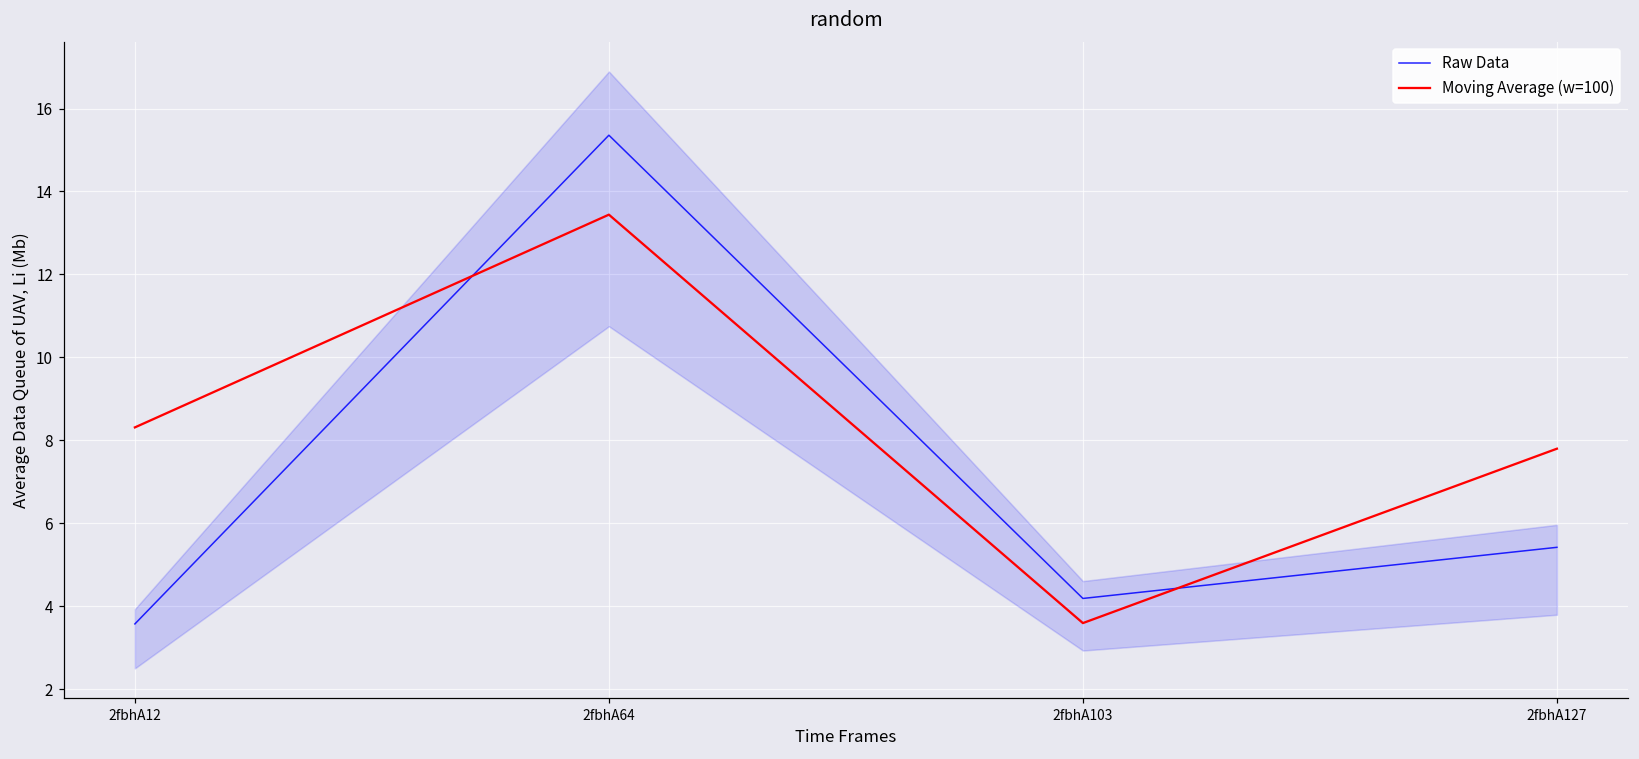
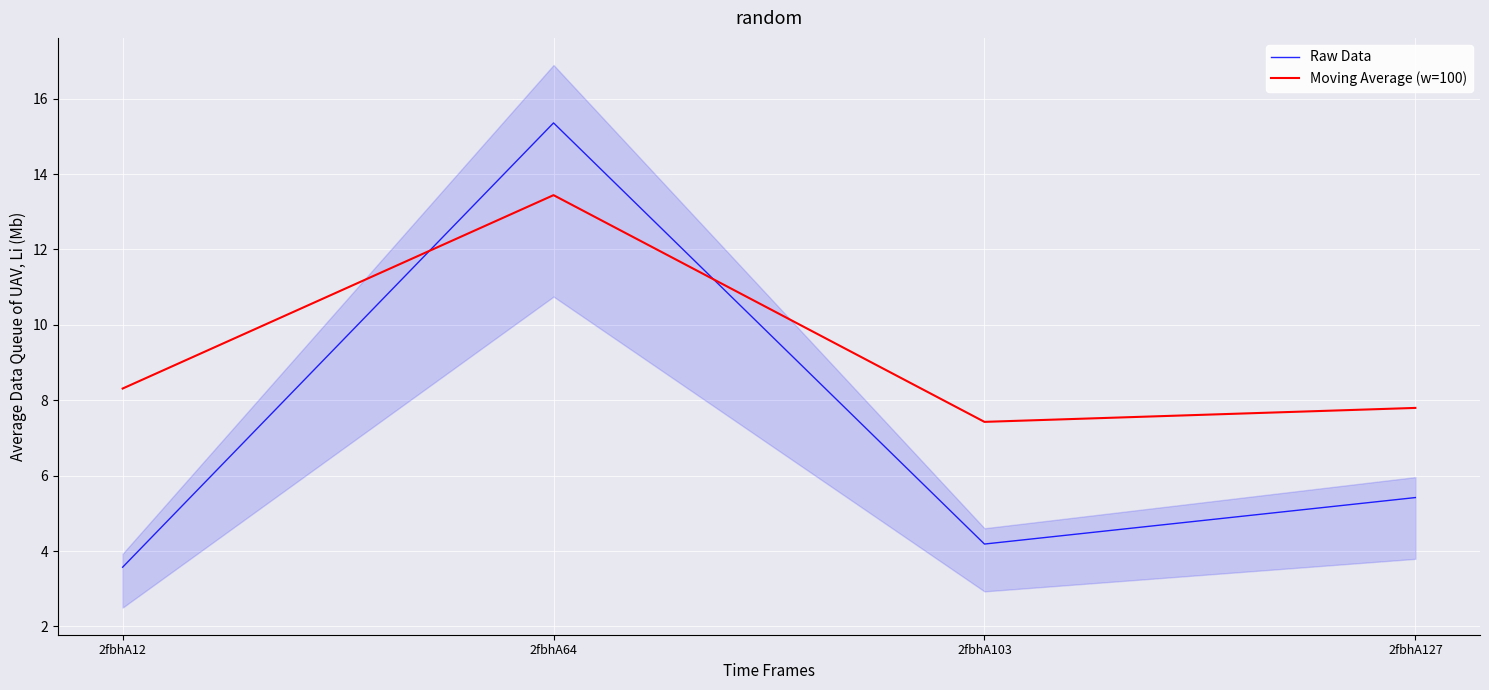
Moving Average (w=100), 2fbhA103: 3.6 -> 7.4
